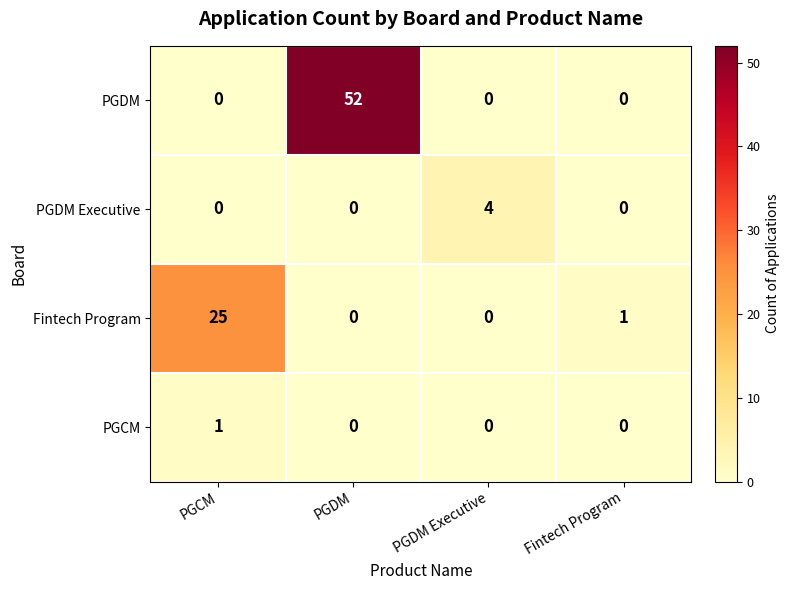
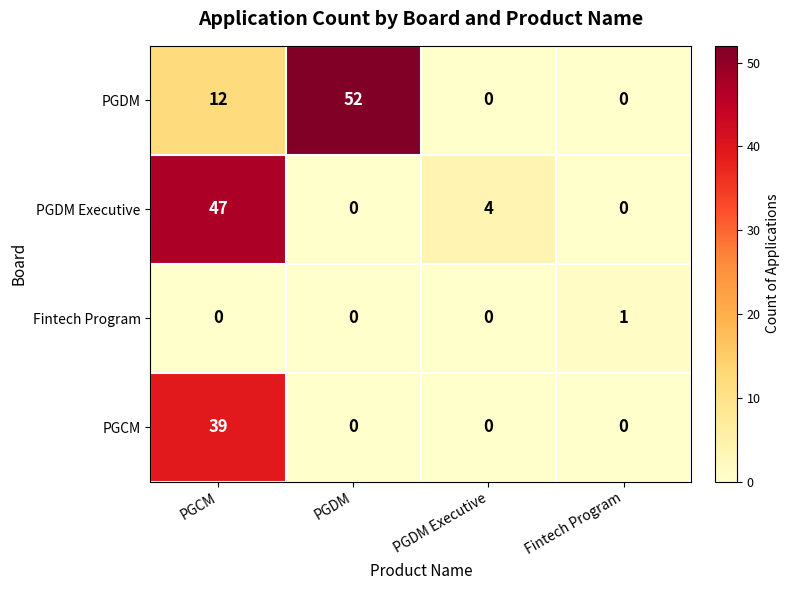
PGDM, PGCM: 0 -> 12
PGDM Executive, PGCM: 0 -> 47
Fintech Program, PGCM: 25 -> 0
PGCM, PGCM: 1 -> 39
